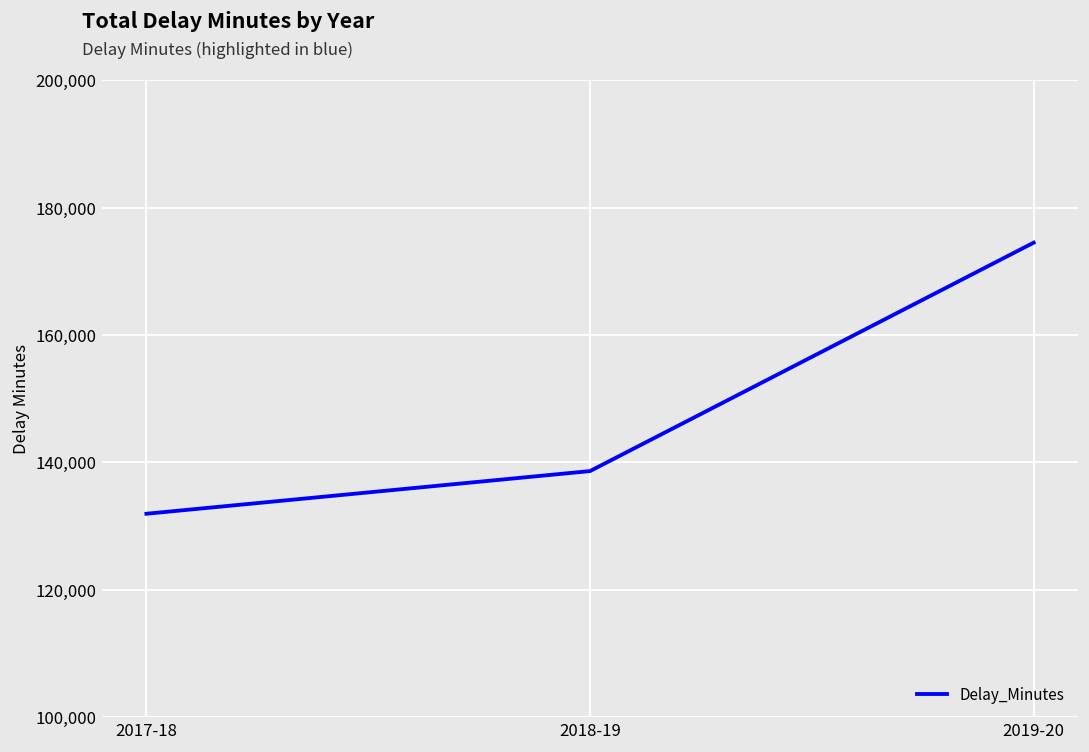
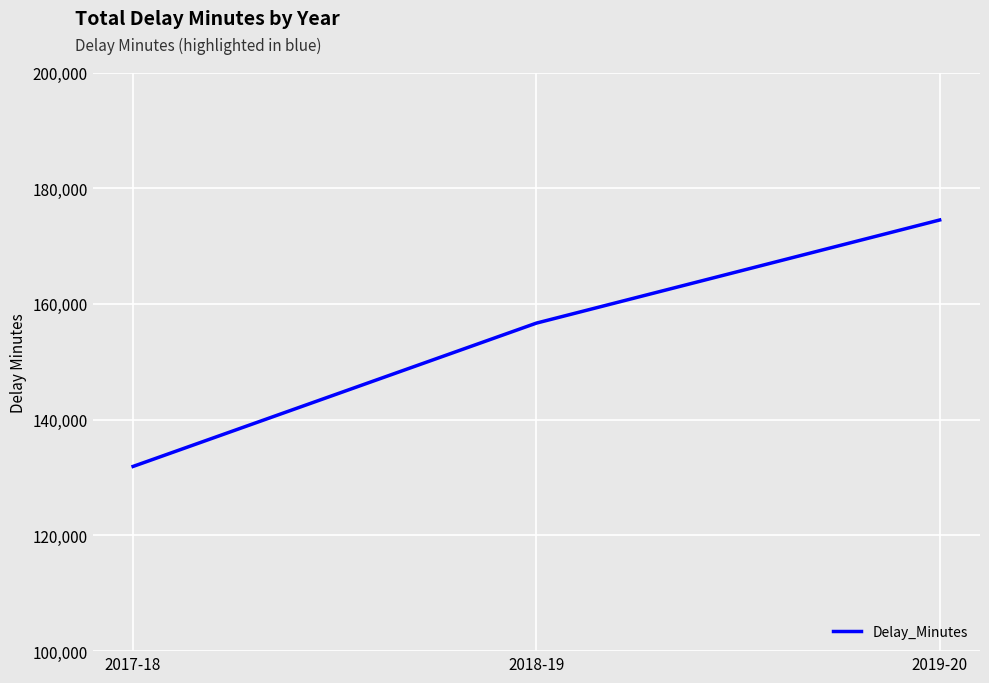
2018-19: 139,000 -> 157,000
